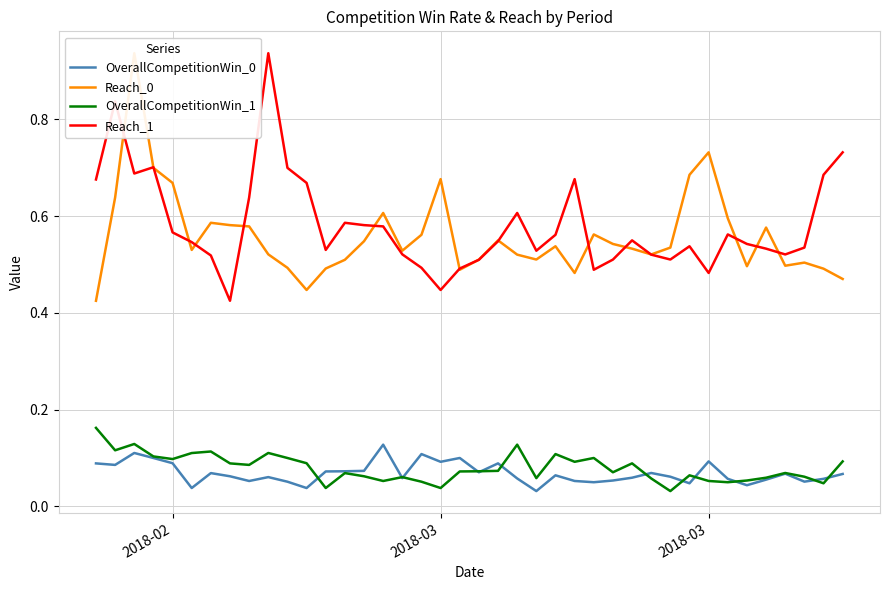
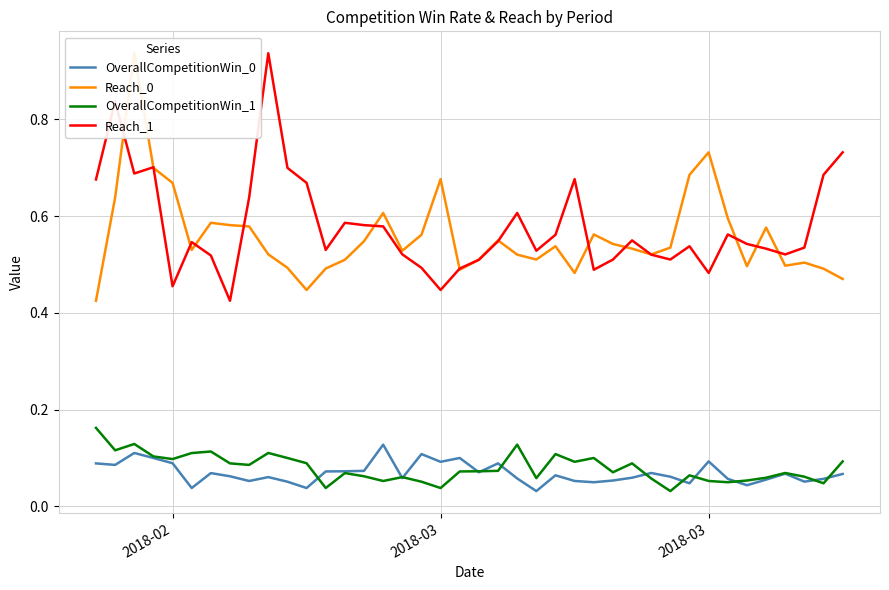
Reach_1, 2018-02: 0.57 -> 0.46
